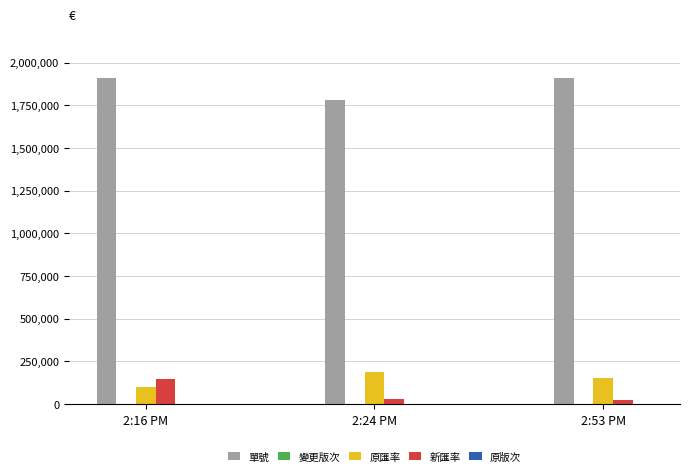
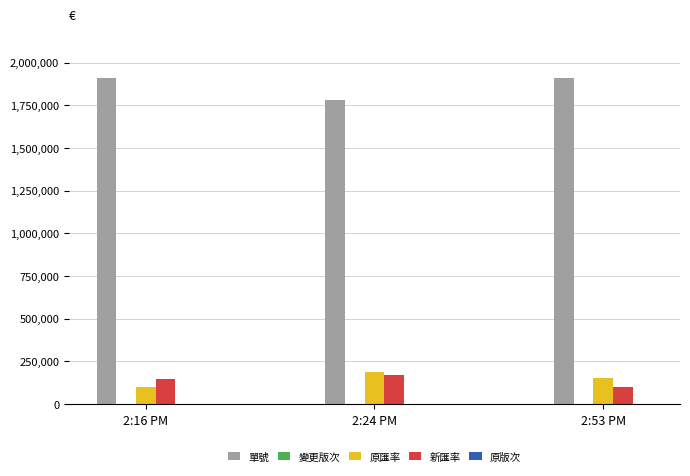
新匯率, 2:24 PM: 30,000 -> 170,000
新匯率, 2:53 PM: 20,000 -> 100,000
